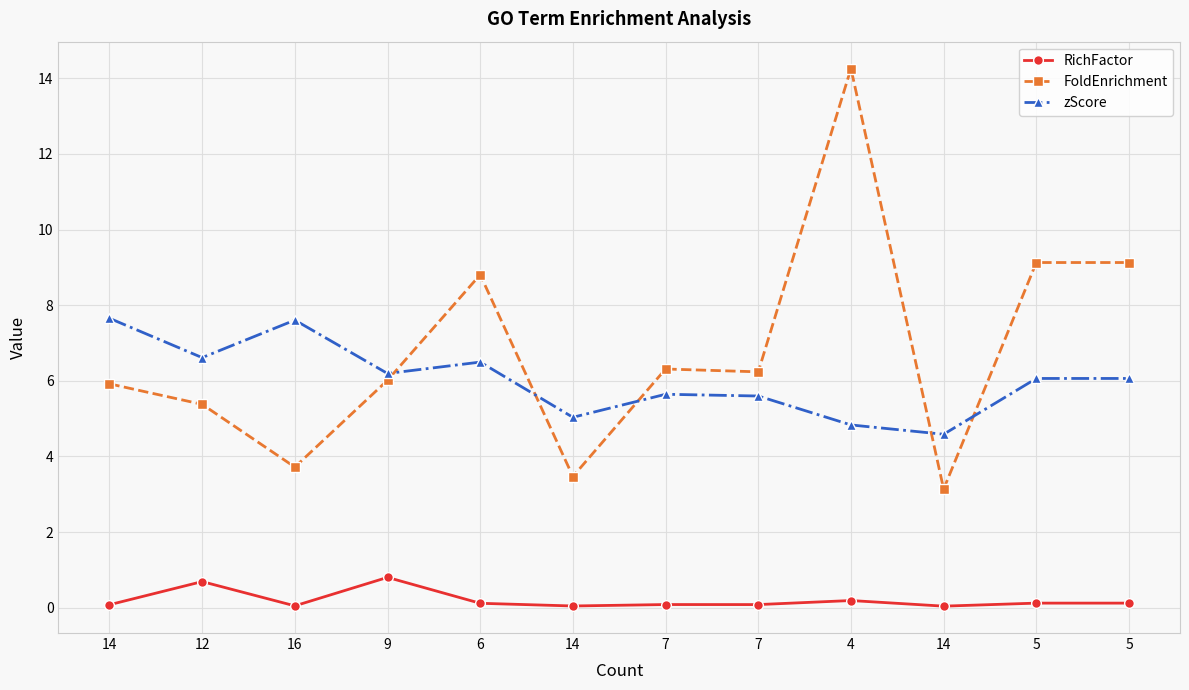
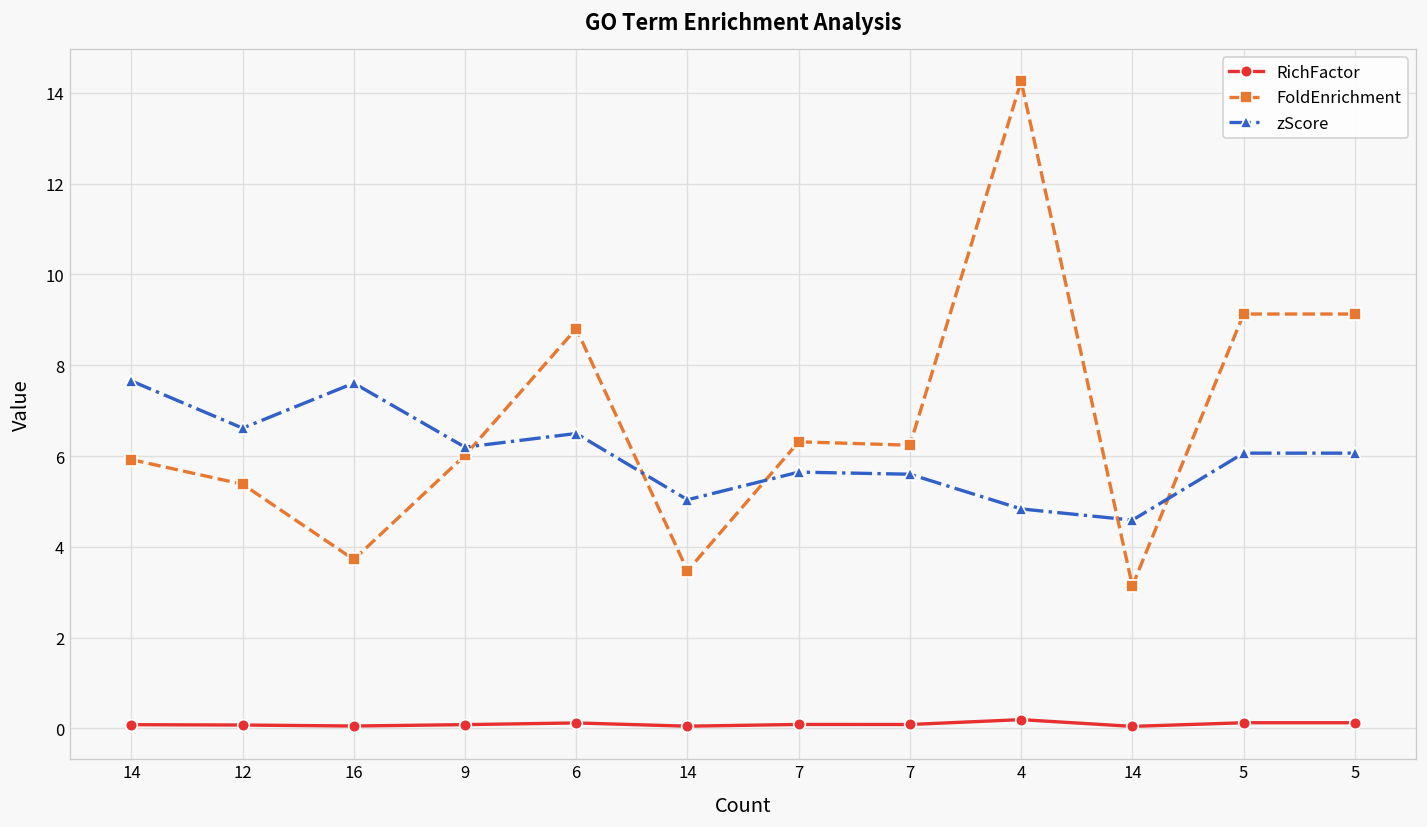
RichFactor, 12: 0.7 -> 0.1
RichFactor, 9: 0.8 -> 0.1
